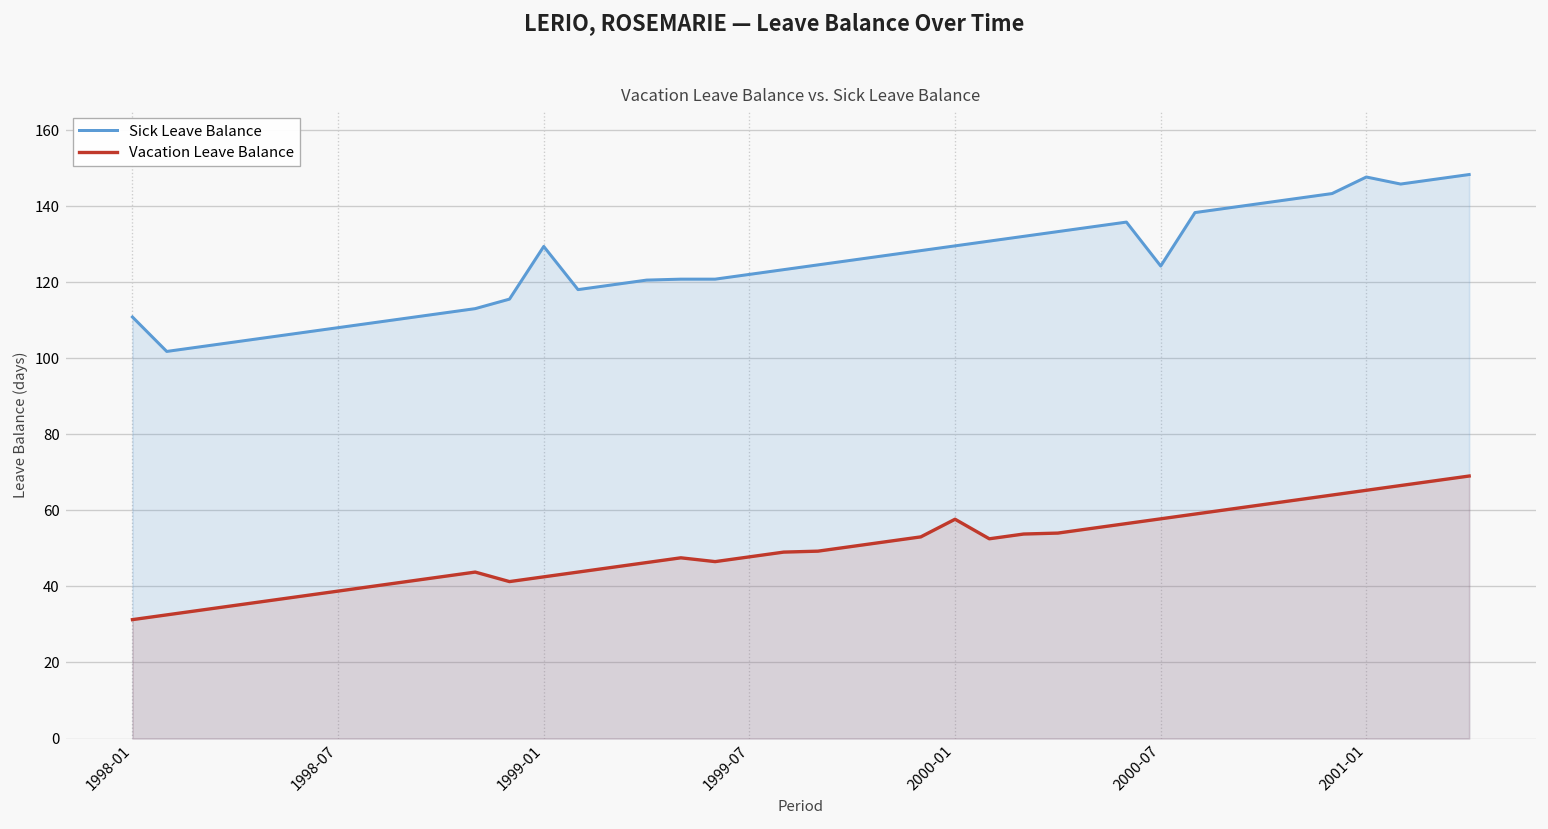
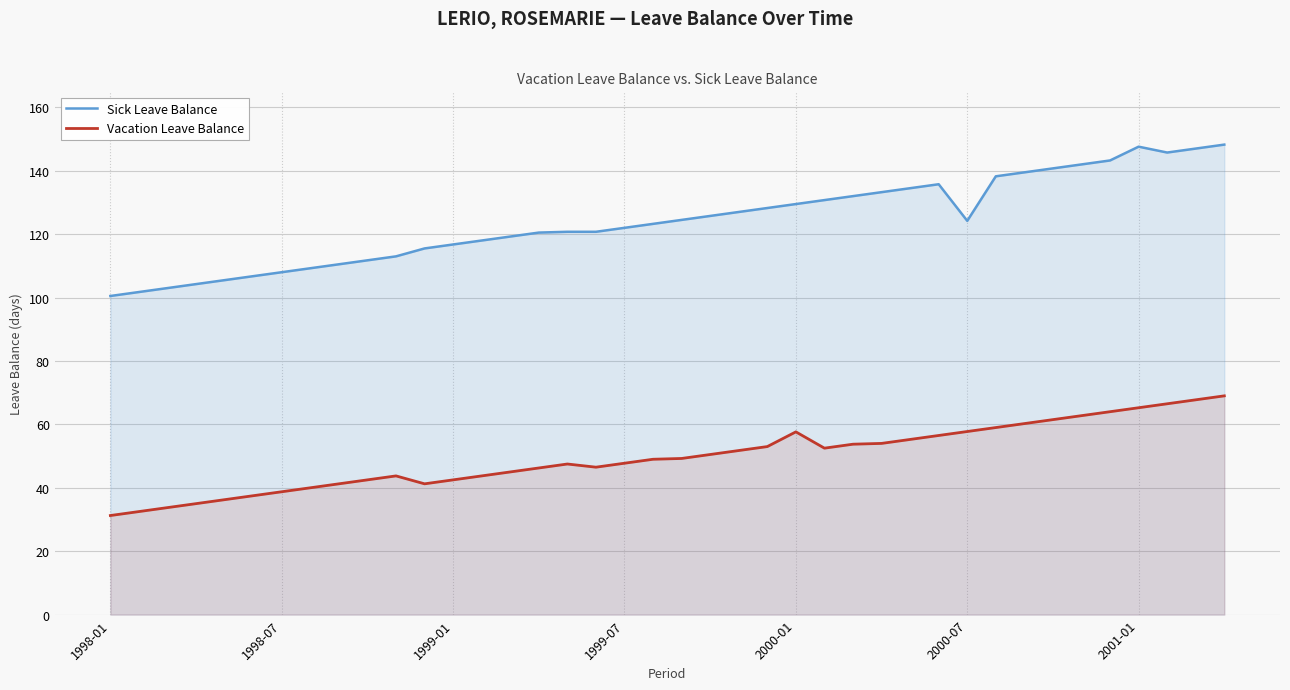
Sick Leave Balance, 1998-01: 111 -> 101
Sick Leave Balance, 1999-01: 129 -> 117
